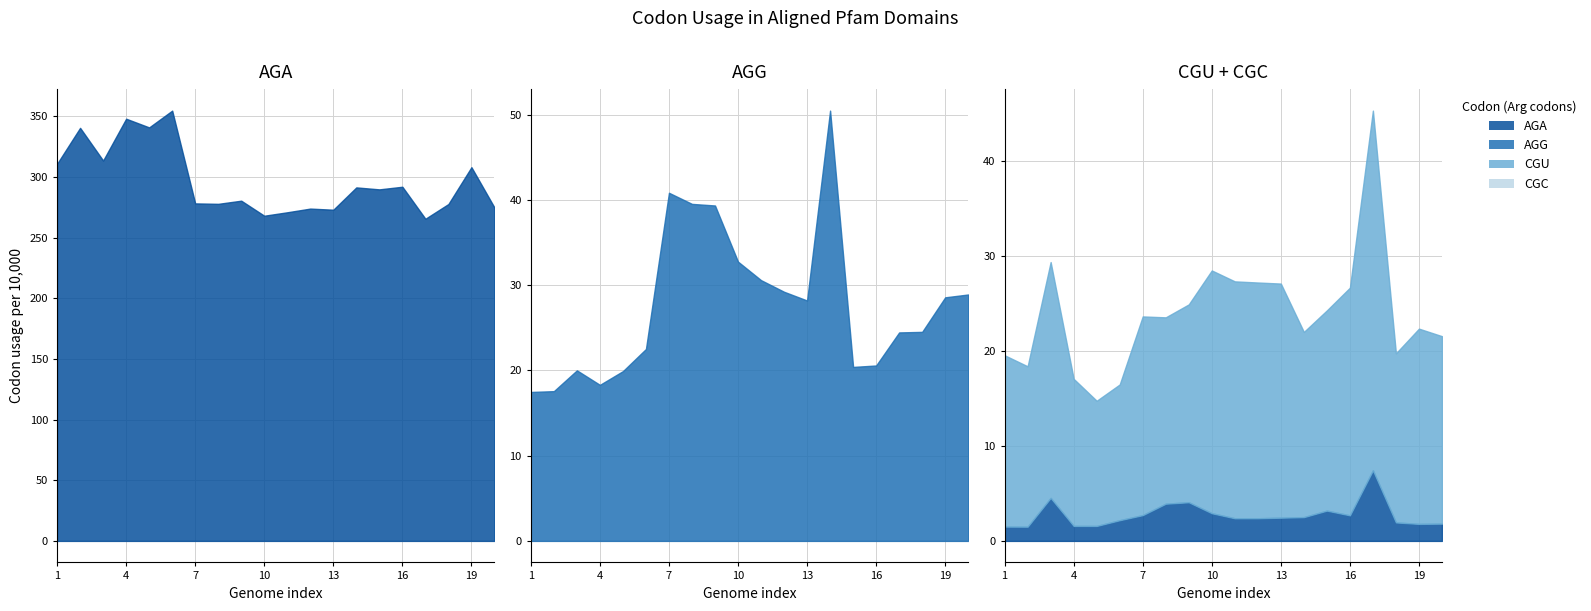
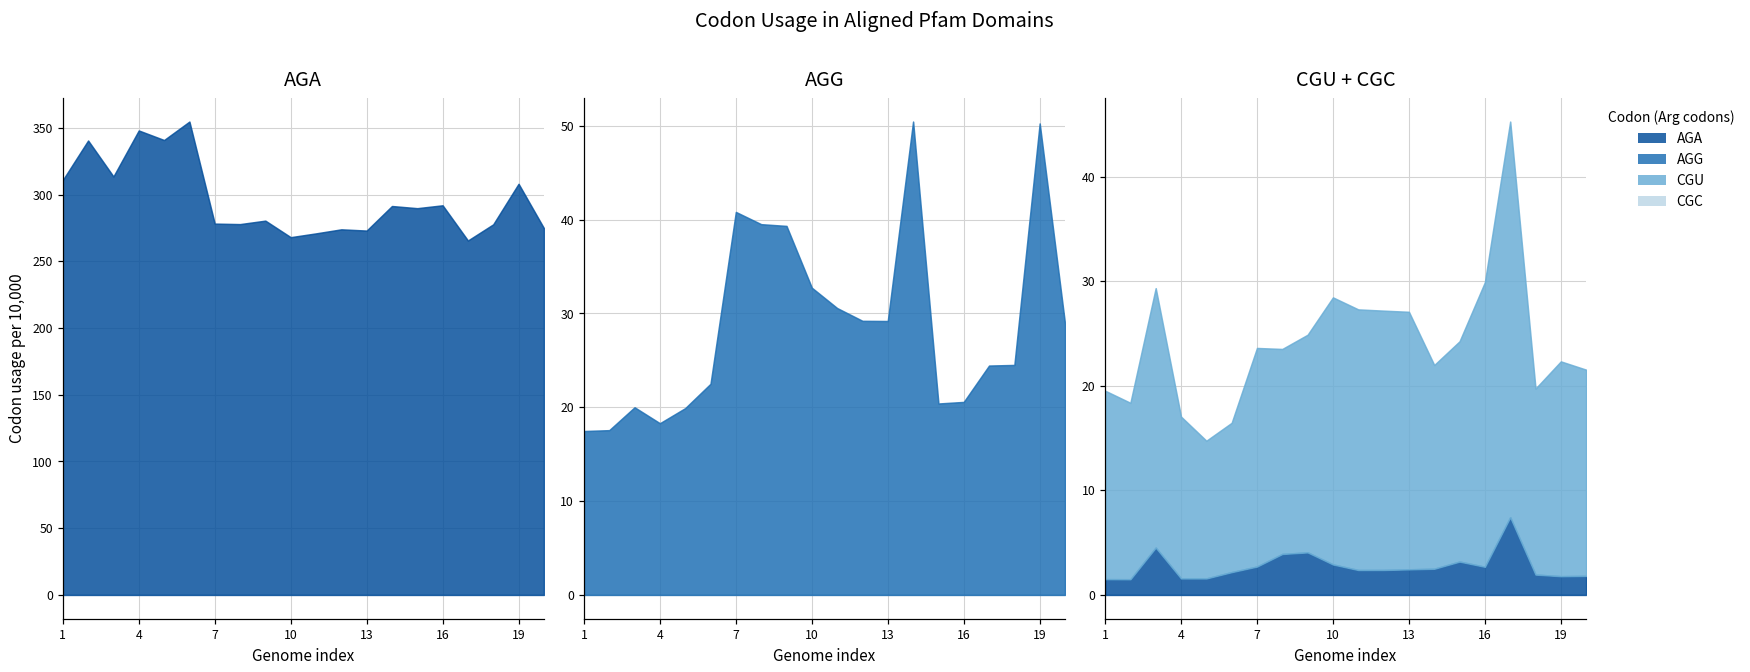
AGG, 13: 28 -> 29
AGG, 19: 29 -> 50
CGU + CGC, CGU, 16: 24 -> 27
